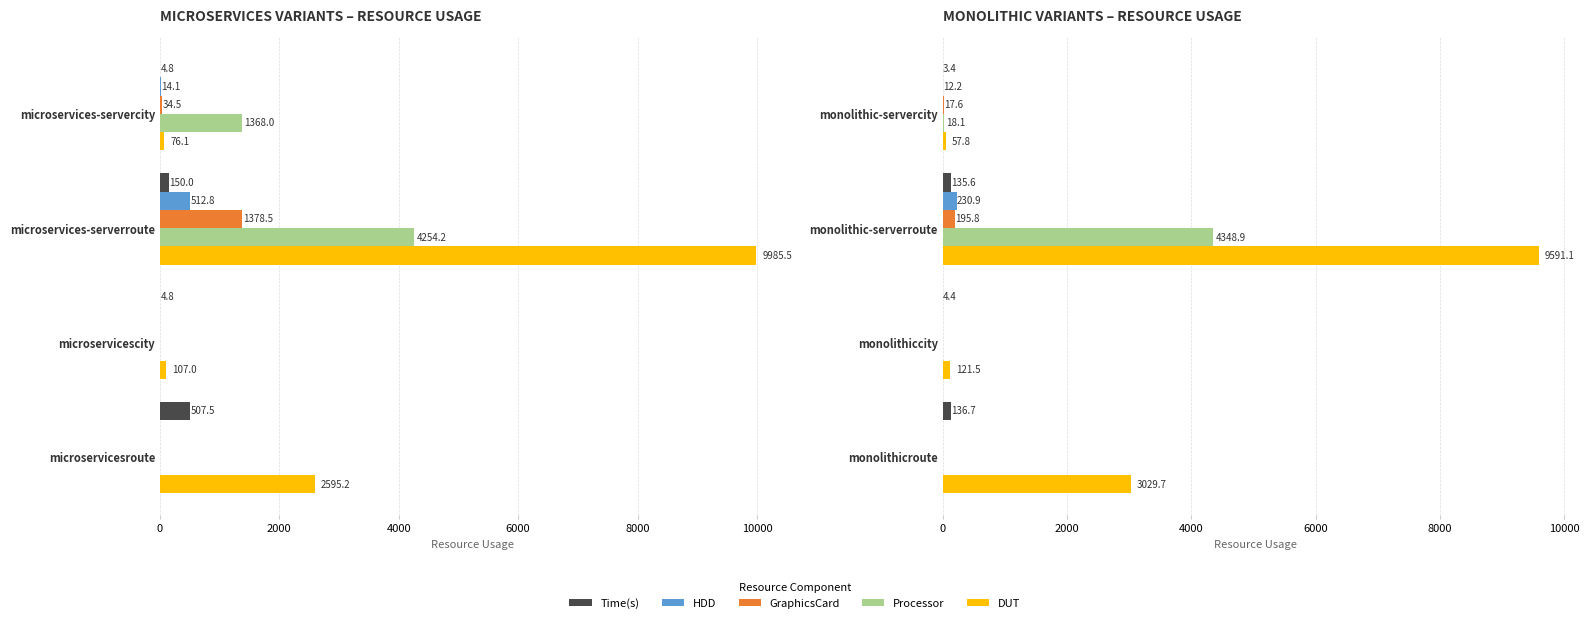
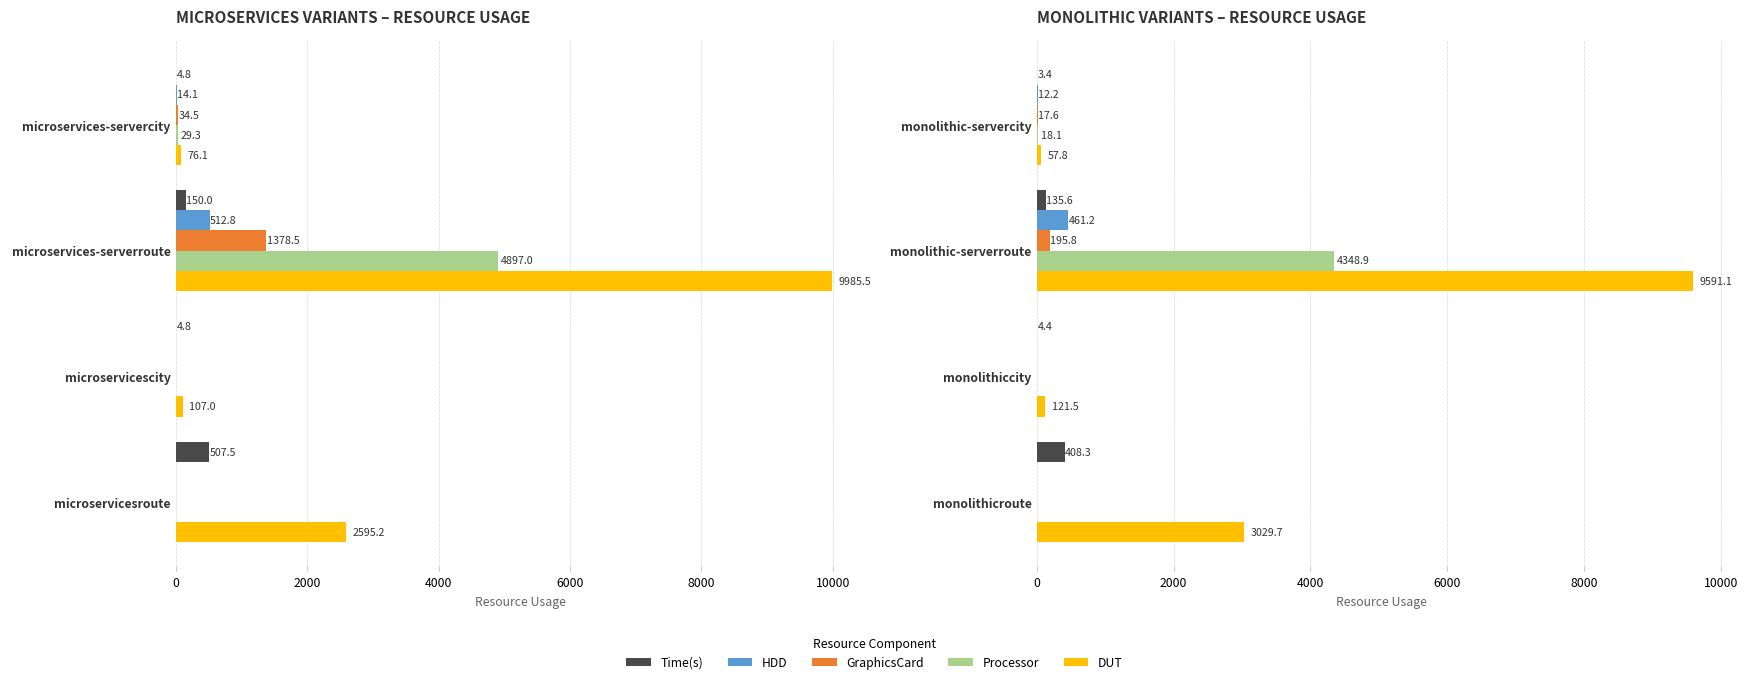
MICROSERVICES VARIANTS – RESOURCE USAGE, Processor, microservices-servercity: 1368.0 -> 29.3
MICROSERVICES VARIANTS – RESOURCE USAGE, Processor, microservices-serverroute: 4254.2 -> 4897.0
MONOLITHIC VARIANTS – RESOURCE USAGE, HDD, monolithic-serverroute: 230.9 -> 461.2
MONOLITHIC VARIANTS – RESOURCE USAGE, Time(s), monolithicroute: 136.7 -> 408.3
